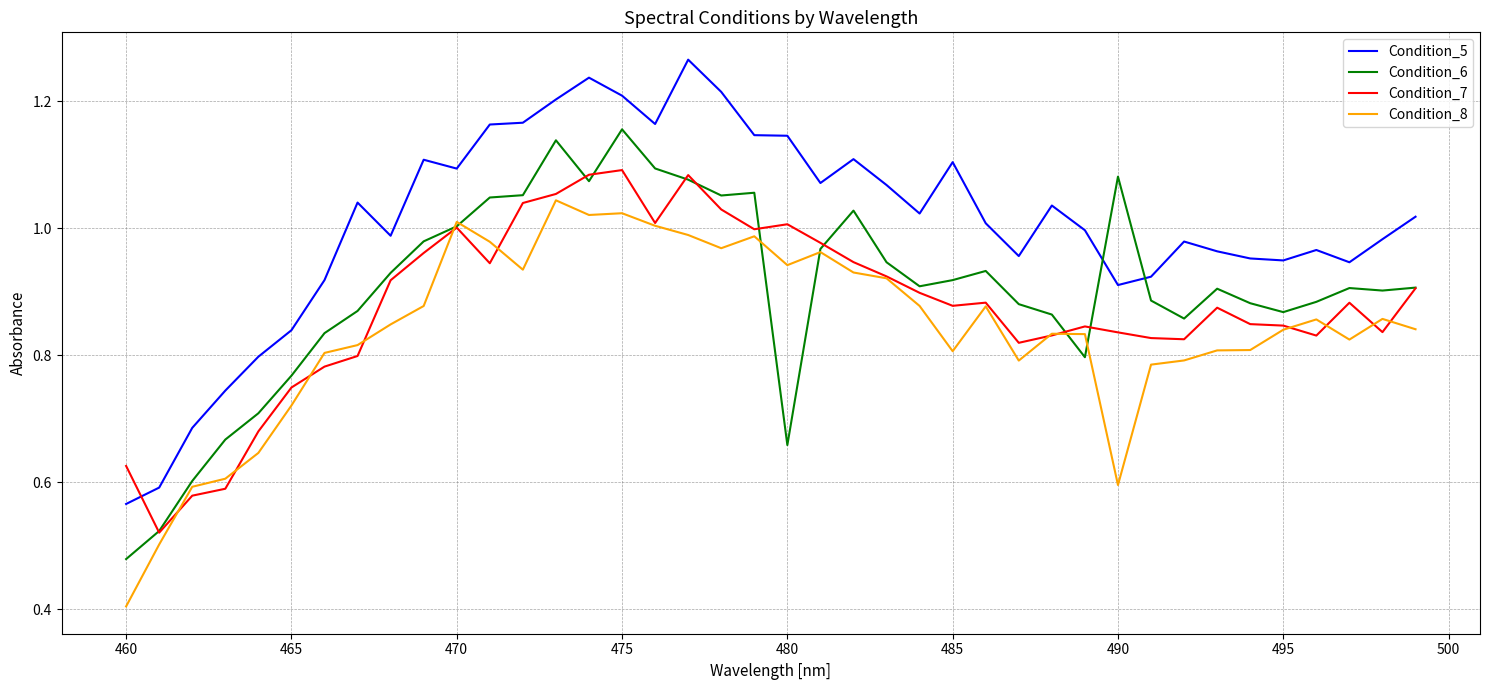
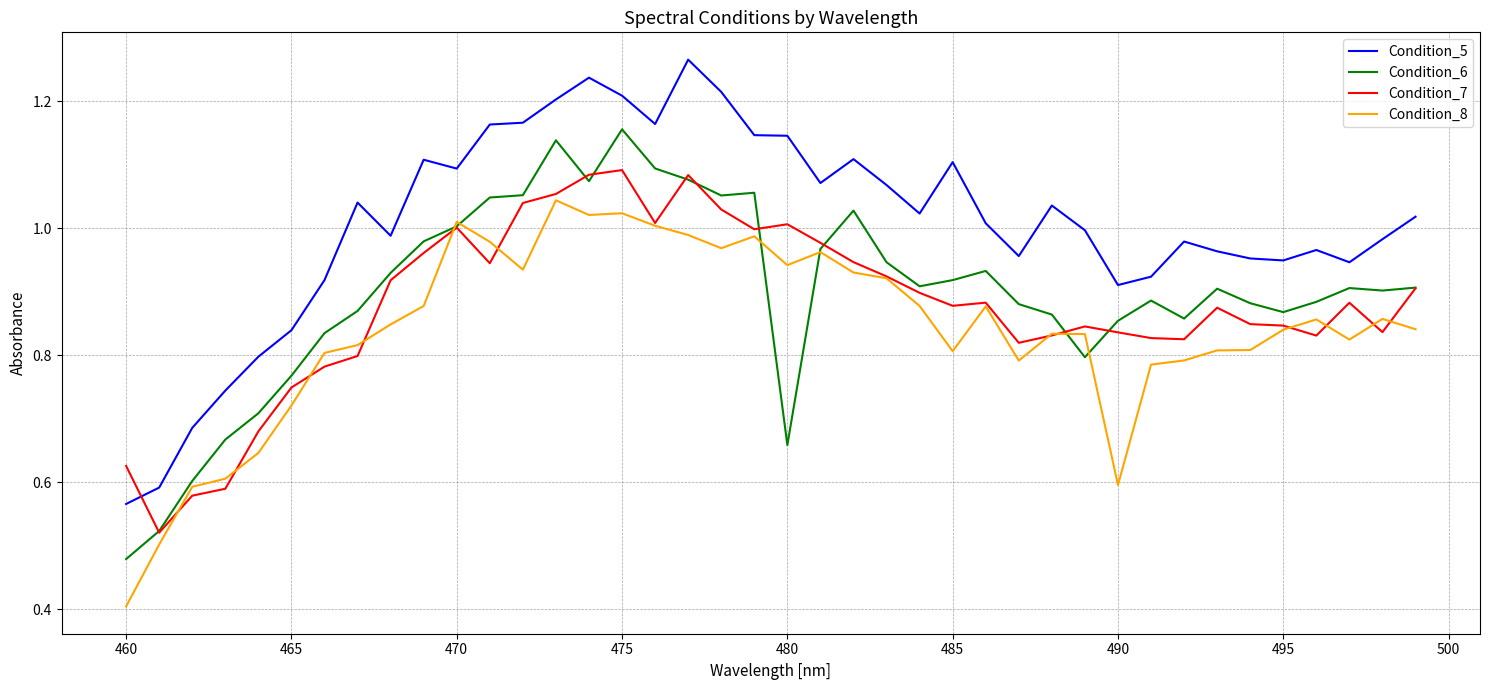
Condition_6, 490: 1.08 -> 0.85
